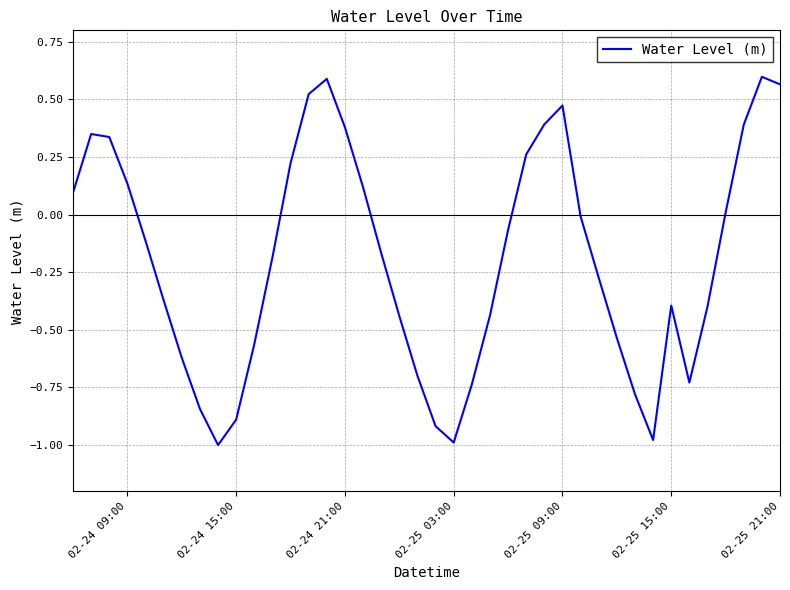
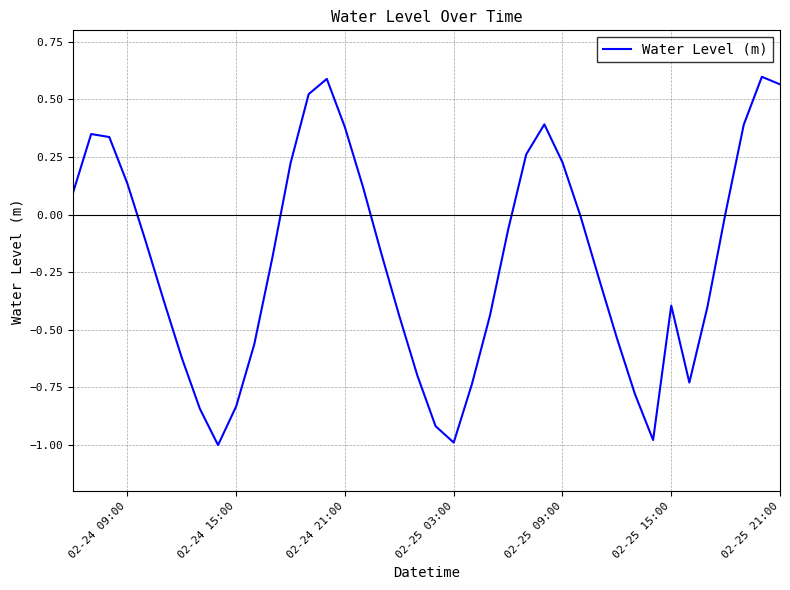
02-24 15:00: -0.89 -> -0.83
02-25 09:00: 0.47 -> 0.23
